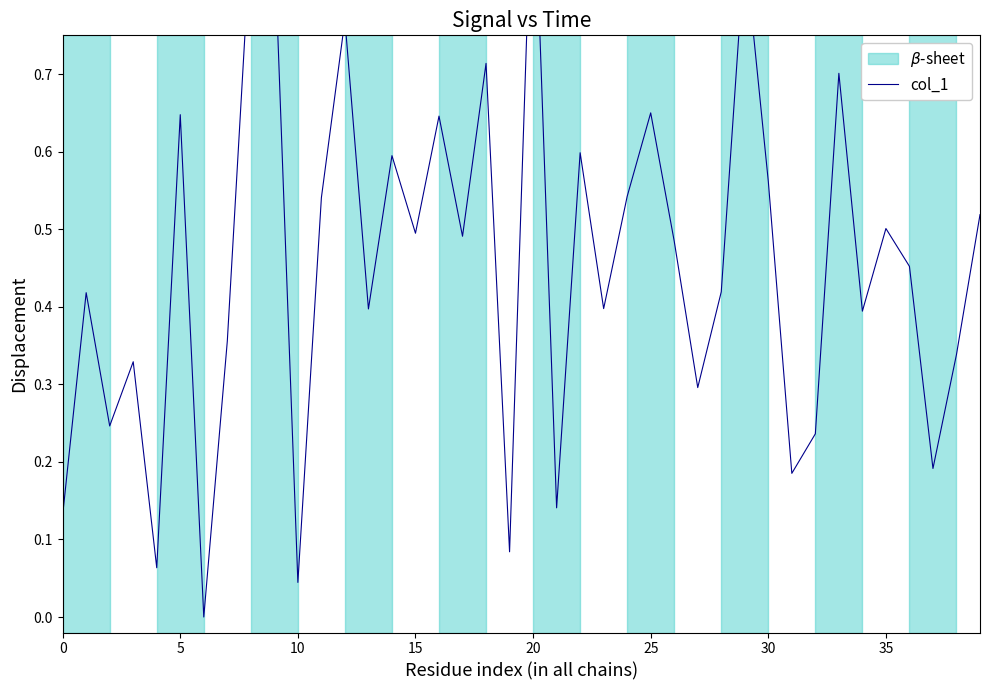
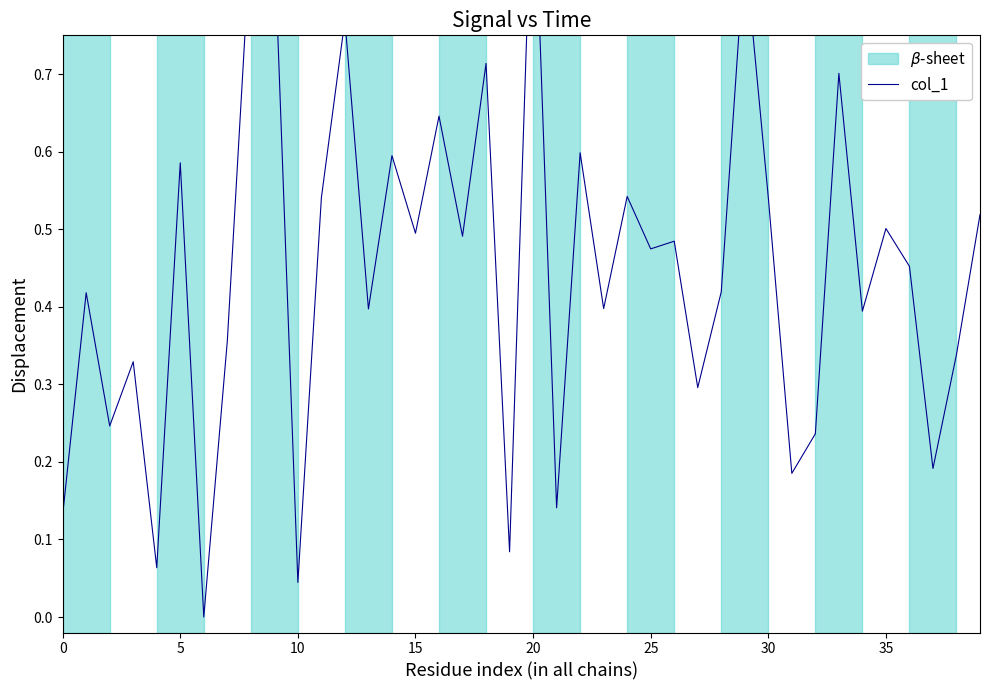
5: 0.65 -> 0.59
25: 0.65 -> 0.47
30: 0.56 -> 0.54
